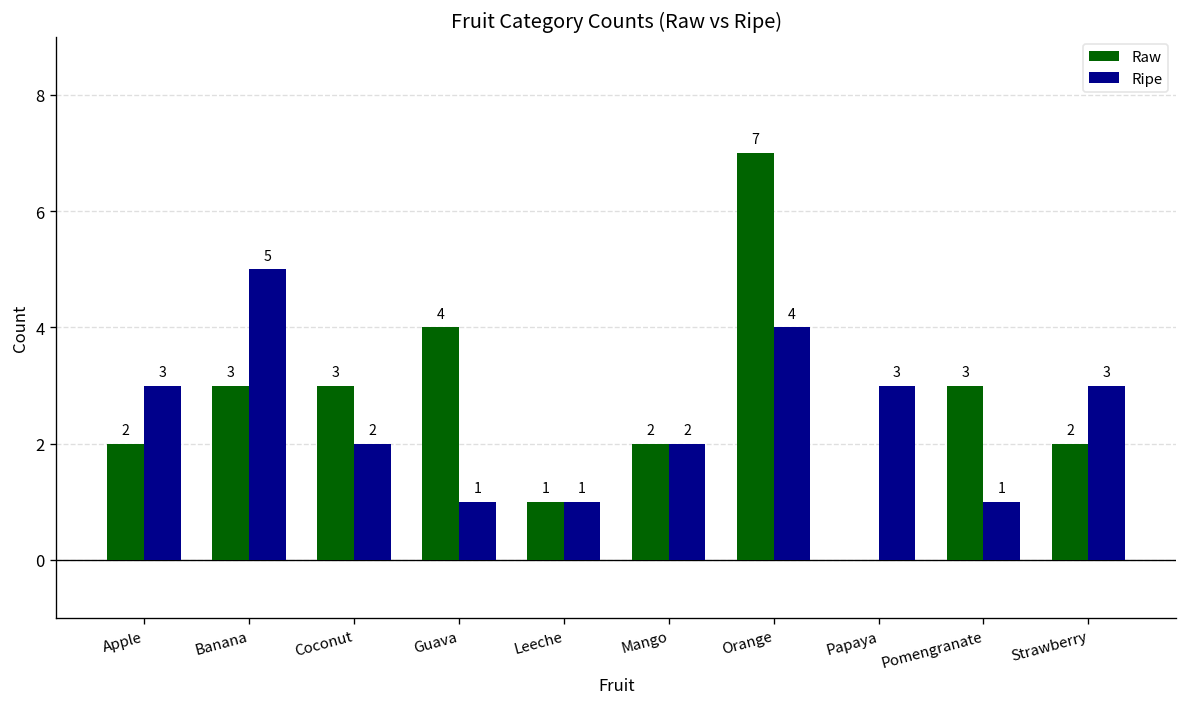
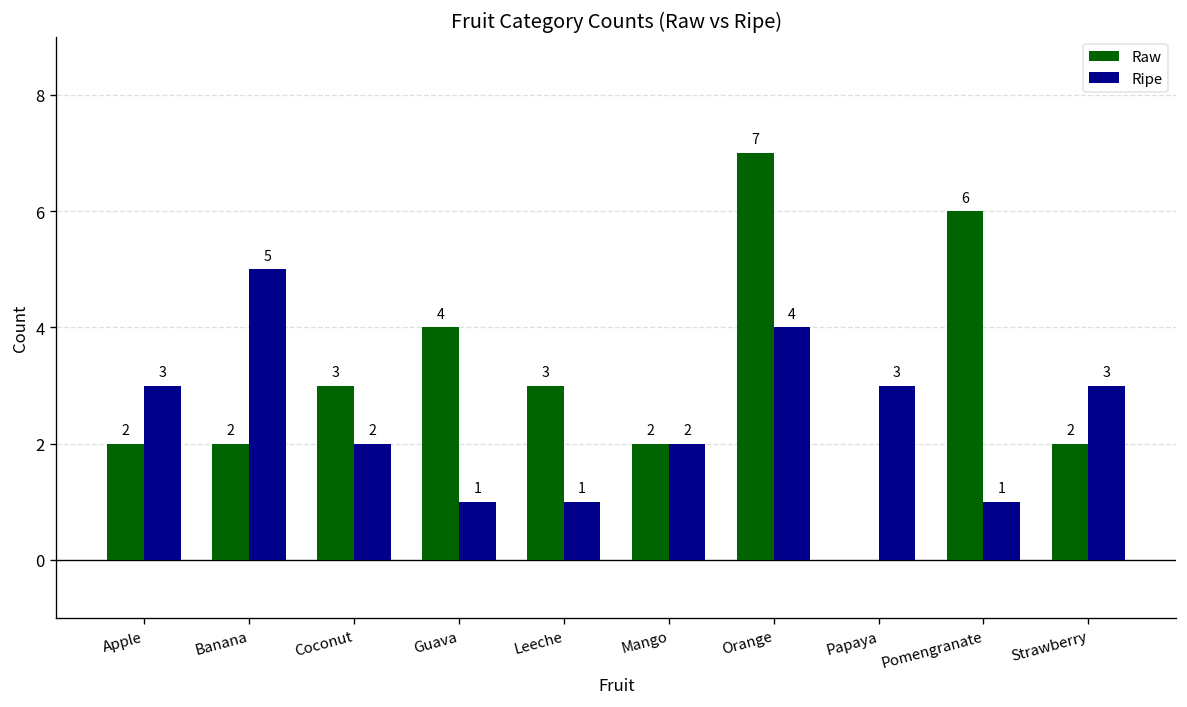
Raw, Banana: 3 -> 2
Raw, Leeche: 1 -> 3
Raw, Pomengranate: 3 -> 6
